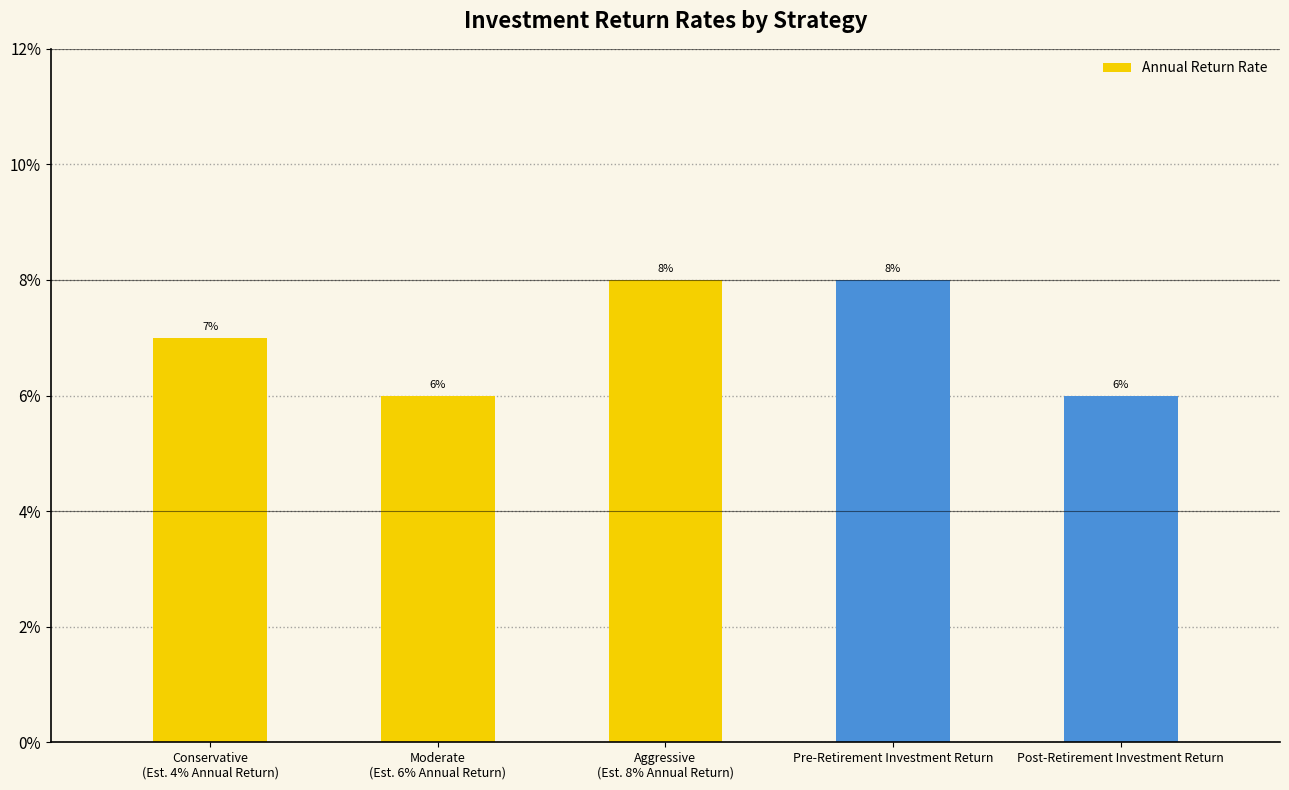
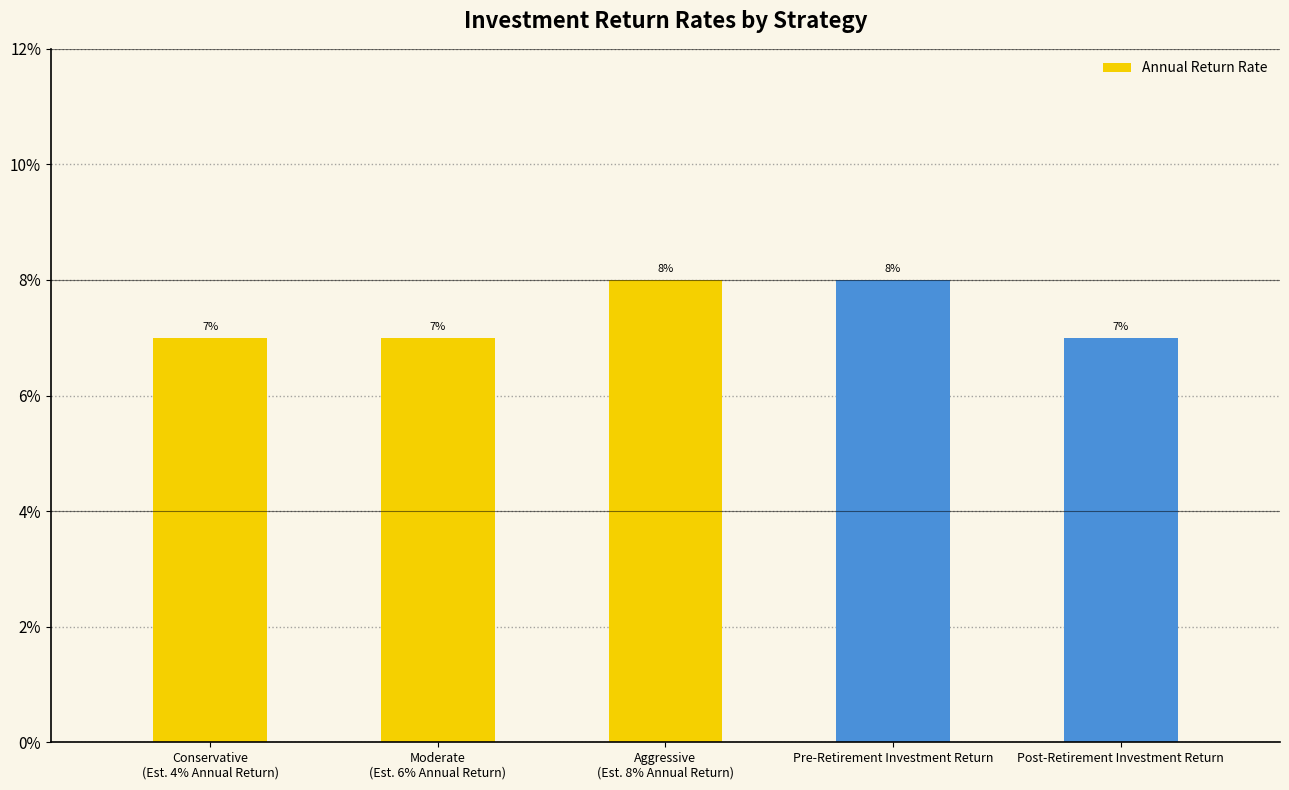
Moderate (Est. 6% Annual Return): 6% -> 7%
Post-Retirement Investment Return: 6% -> 7%
